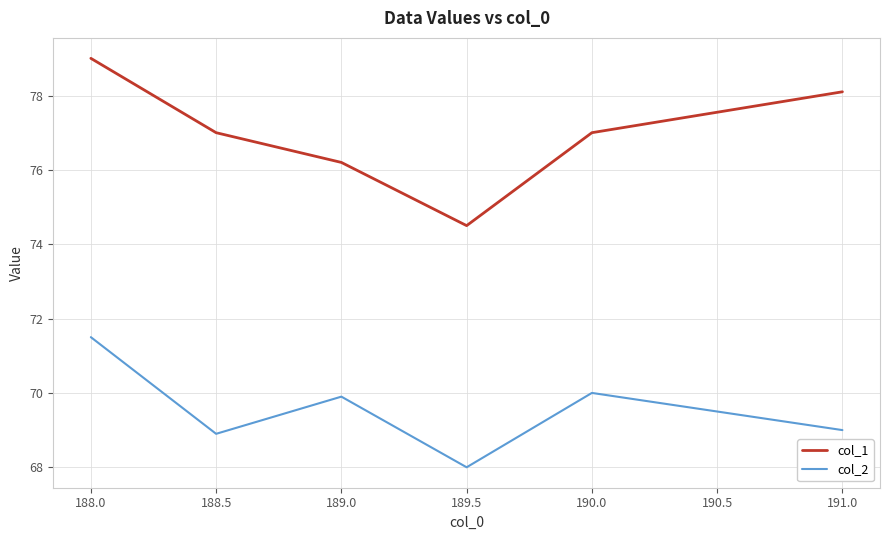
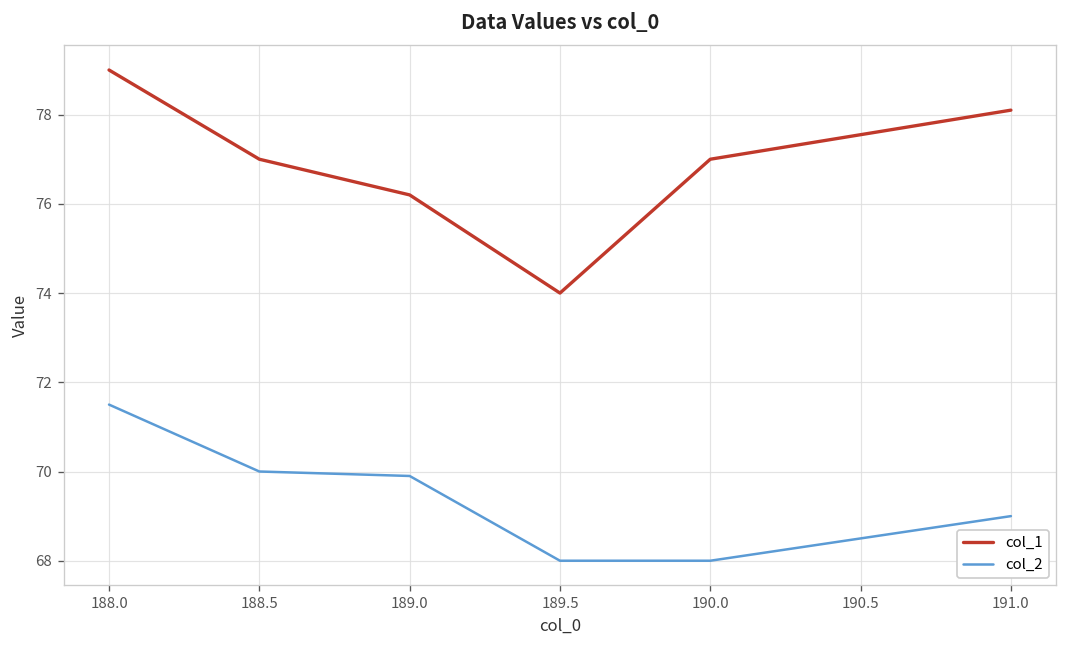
col_2, 188.5: 68.9 -> 70.0
col_1, 189.5: 74.5 -> 74.0
col_2, 190.0: 70 -> 68
